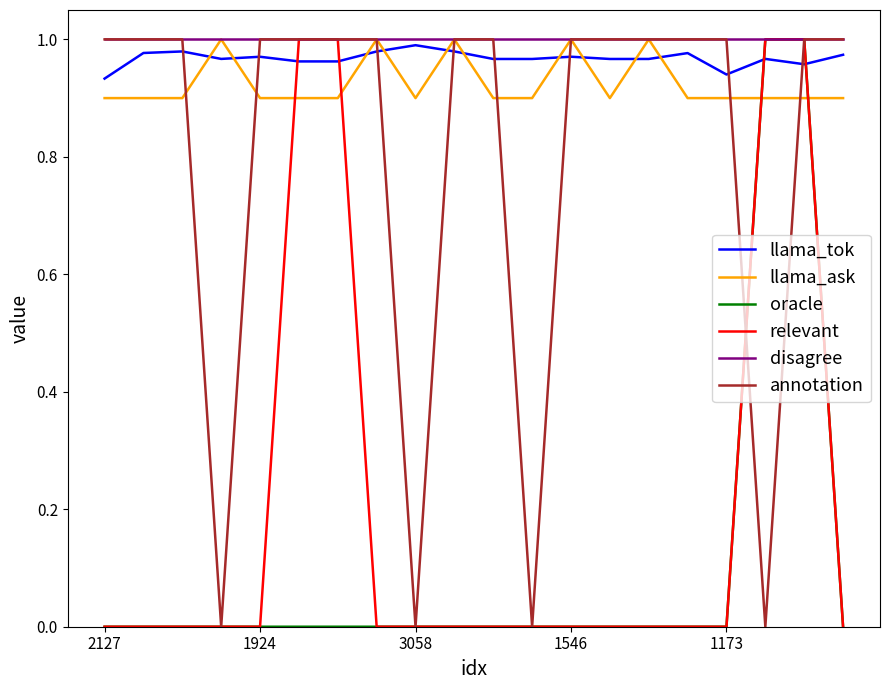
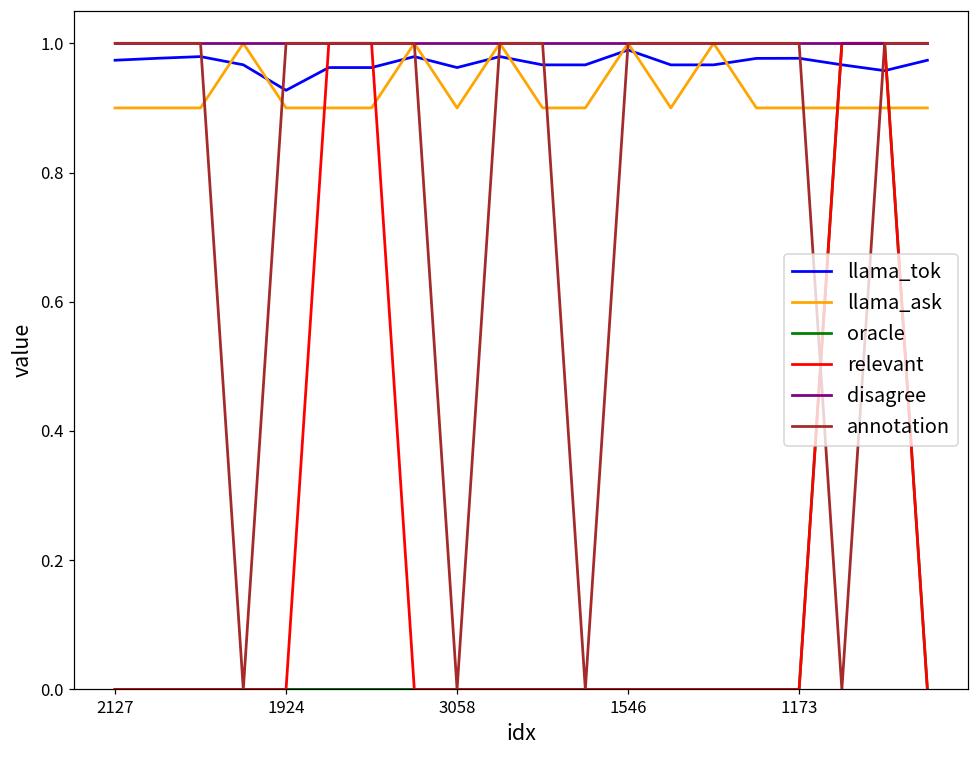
llama_tok, 2127: 0.93 -> 0.97
llama_tok, 1924: 0.97 -> 0.93
llama_tok, 3058: 0.99 -> 0.96
llama_tok, 1546: 0.97 -> 0.99
llama_tok, 1173: 0.94 -> 0.98
